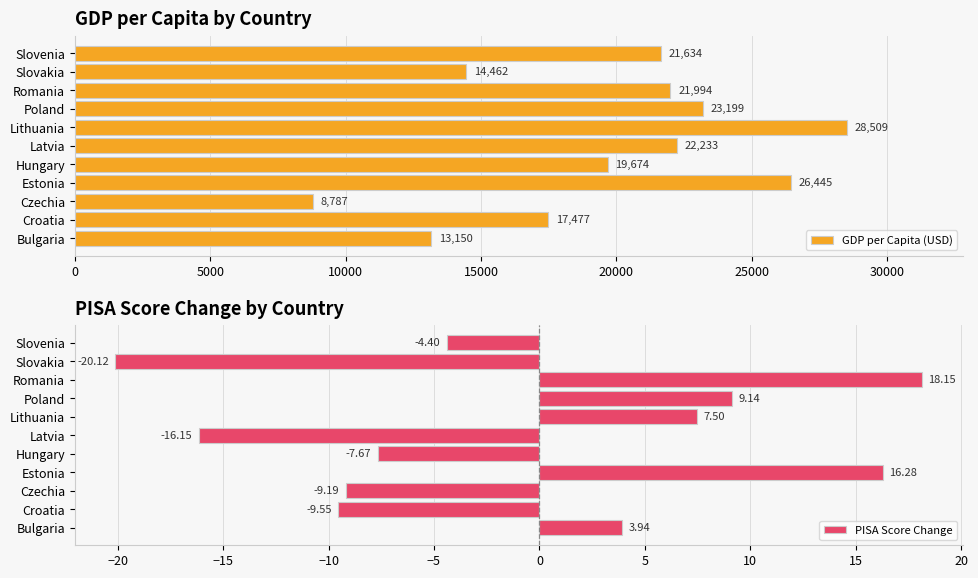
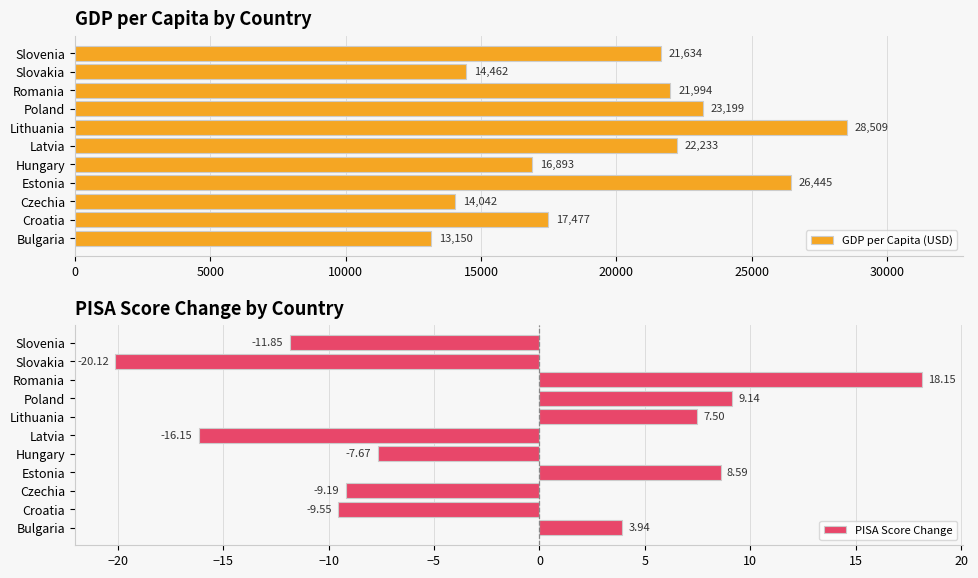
GDP per Capita by Country, Hungary: 19,674 -> 16,893
GDP per Capita by Country, Czechia: 8,787 -> 14,042
PISA Score Change by Country, Slovenia: -4.40 -> -11.85
PISA Score Change by Country, Estonia: 16.28 -> 8.59
